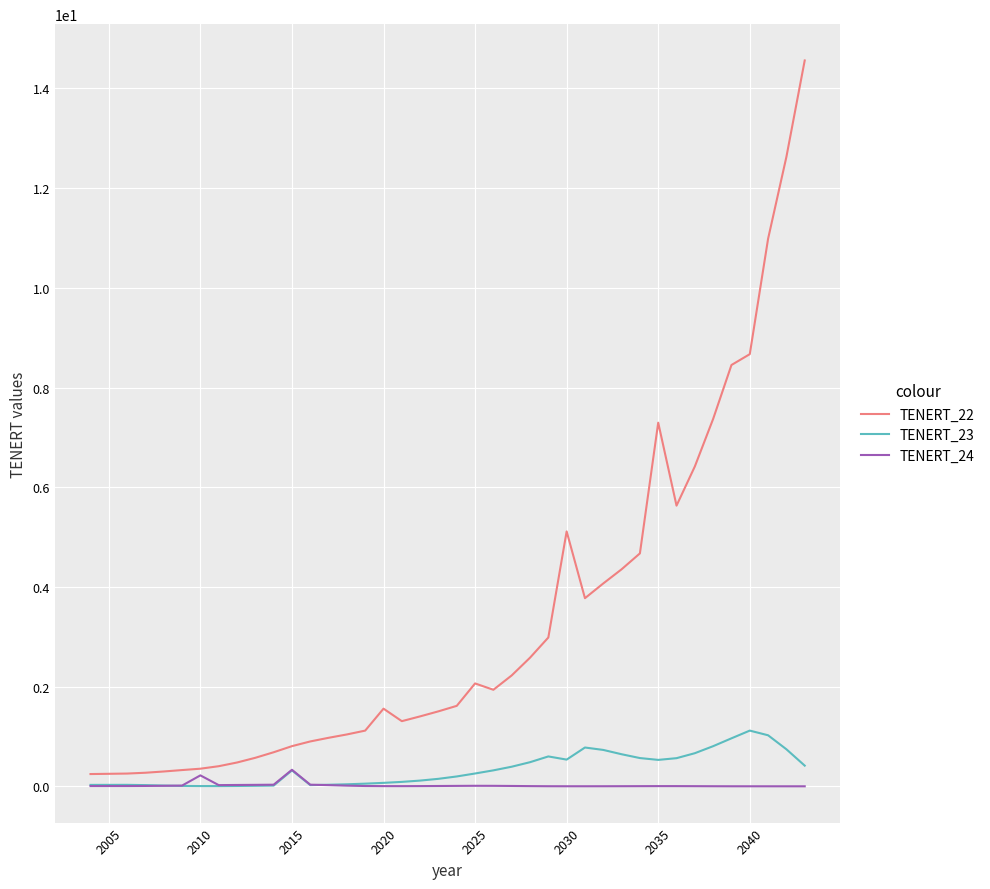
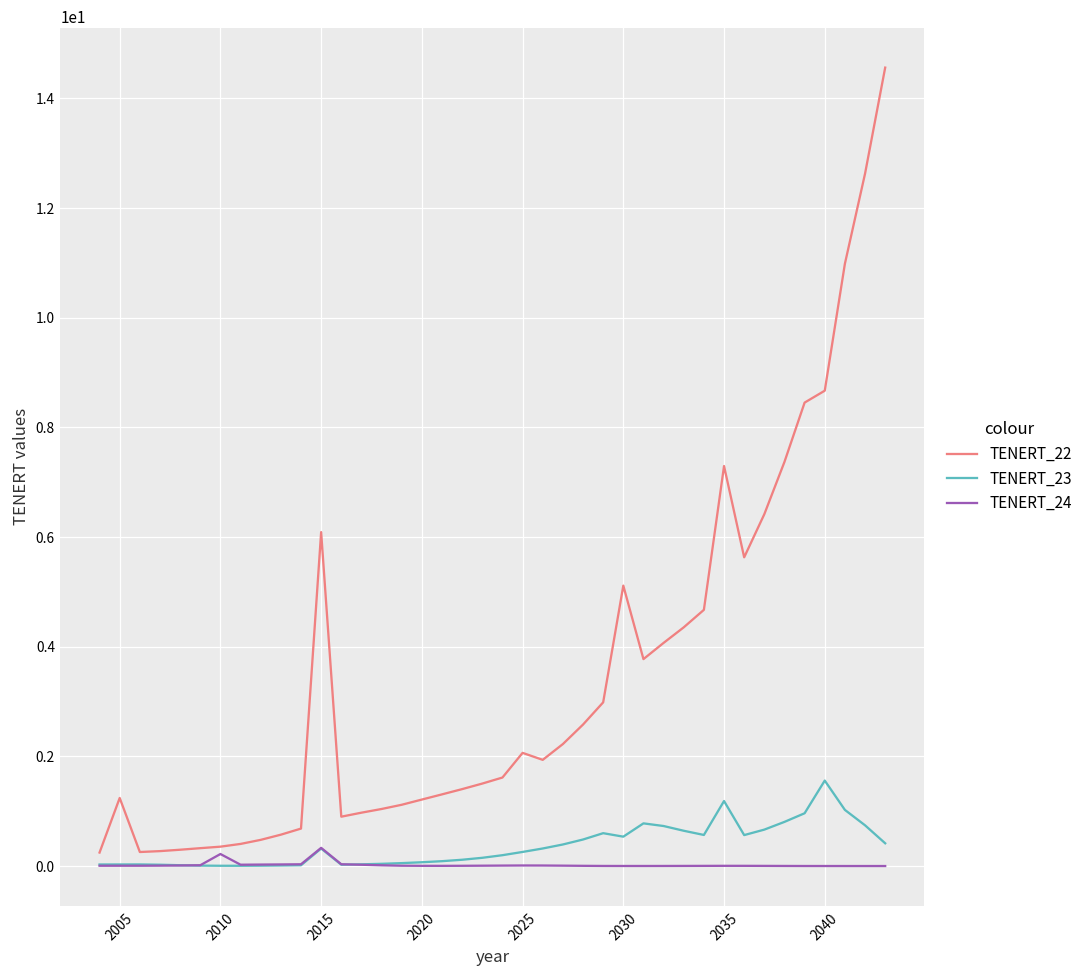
TENERT_22, 2005: 0.3 -> 1.2
TENERT_22, 2015: 0.8 -> 6.1
TENERT_22, 2020: 1.6 -> 1.2
TENERT_23, 2035: 0.5 -> 1.2
TENERT_23, 2040: 1.1 -> 1.6
